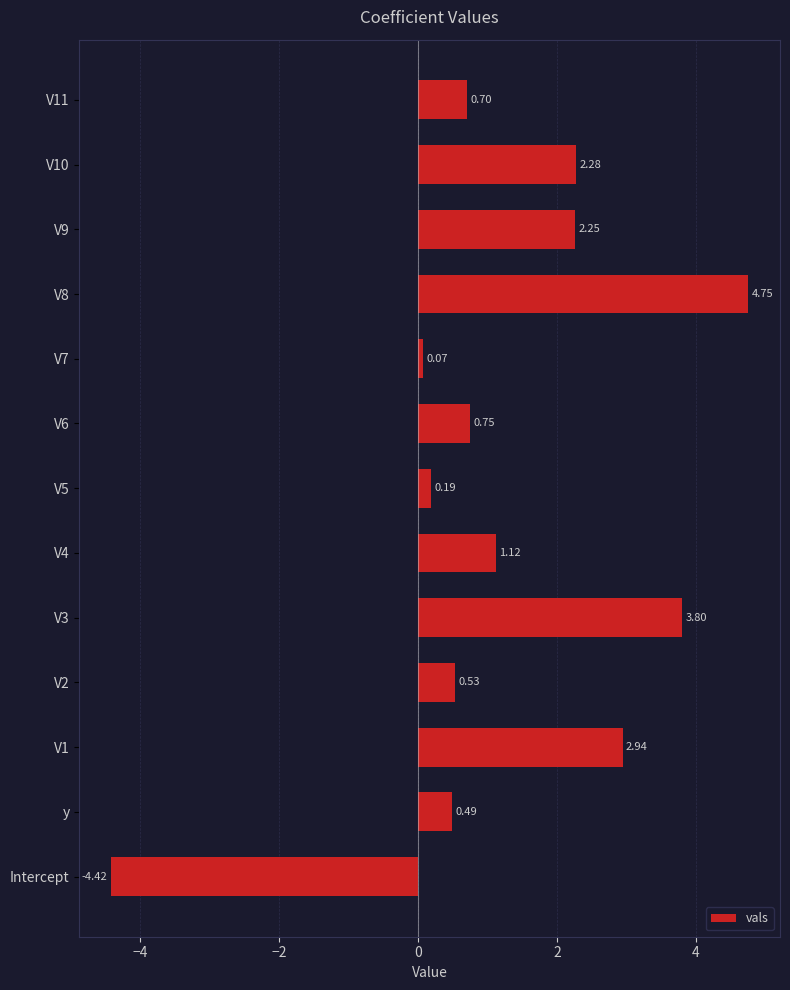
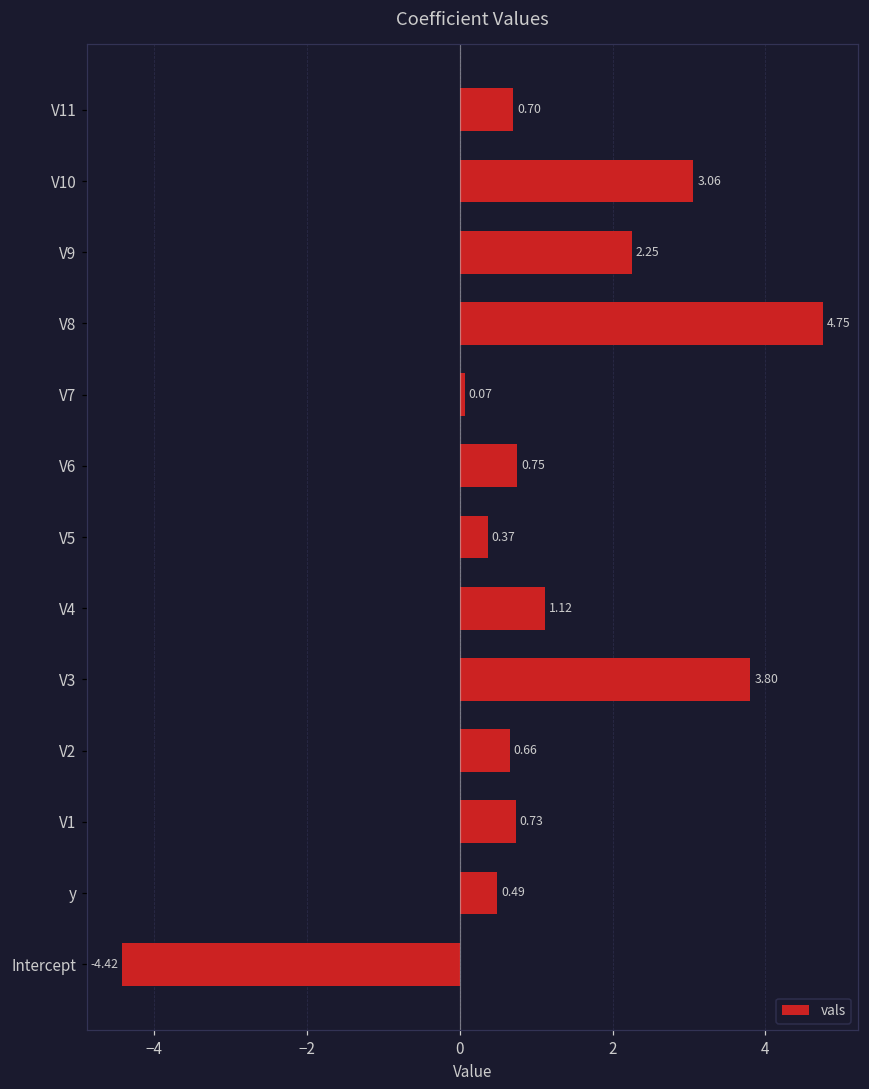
V10: 2.28 -> 3.06
V5: 0.19 -> 0.37
V2: 0.53 -> 0.66
V1: 2.94 -> 0.73
